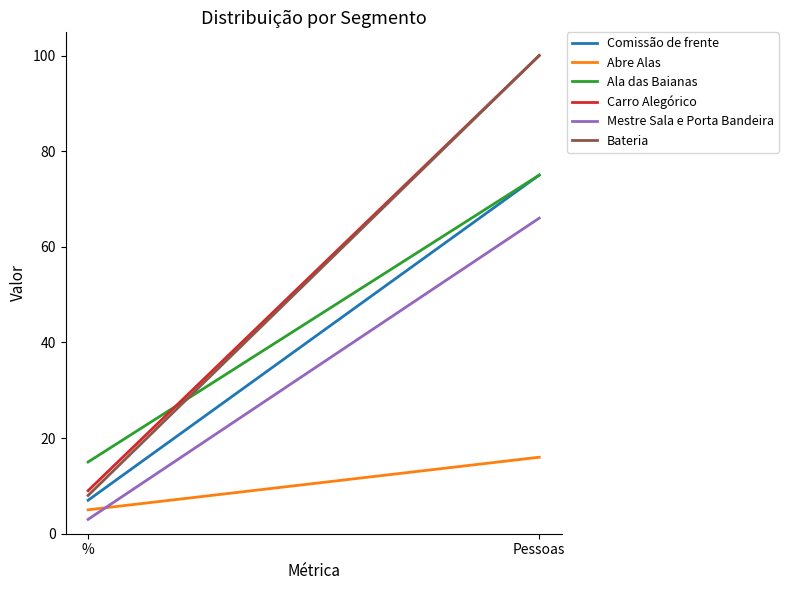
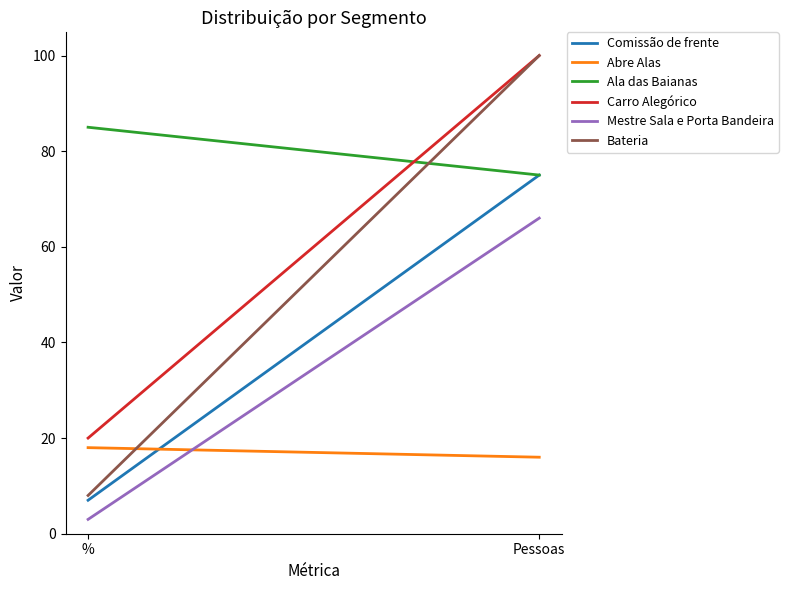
Abre Alas, %: 5 -> 18
Ala das Baianas, %: 15 -> 85
Carro Alegórico, %: 9 -> 20
